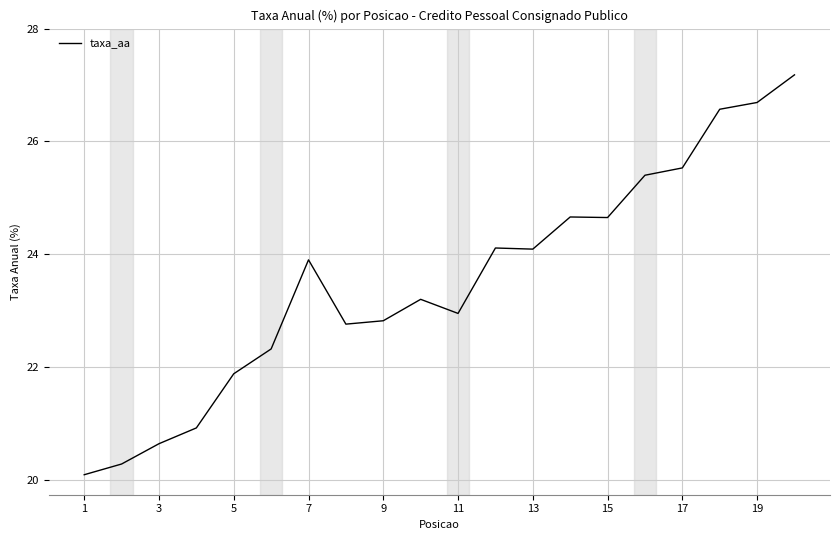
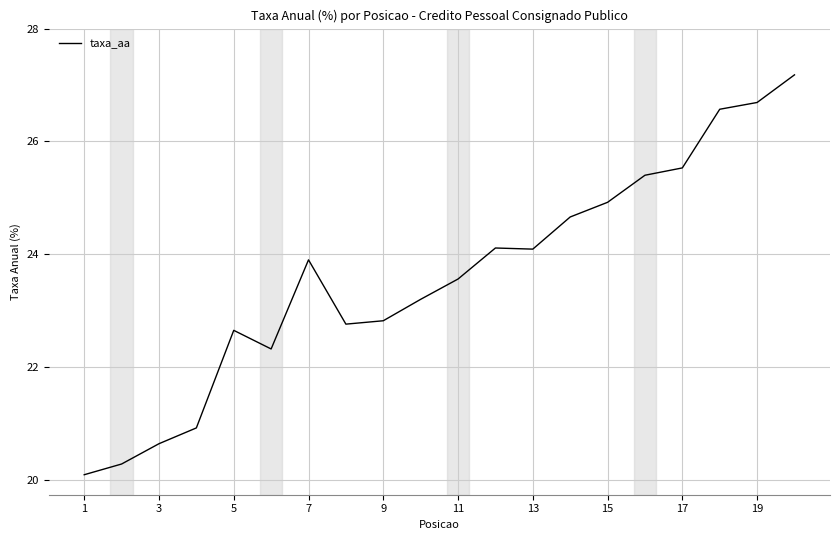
5: 21.9 -> 22.7
11: 23.0 -> 23.6
15: 24.7 -> 24.9
